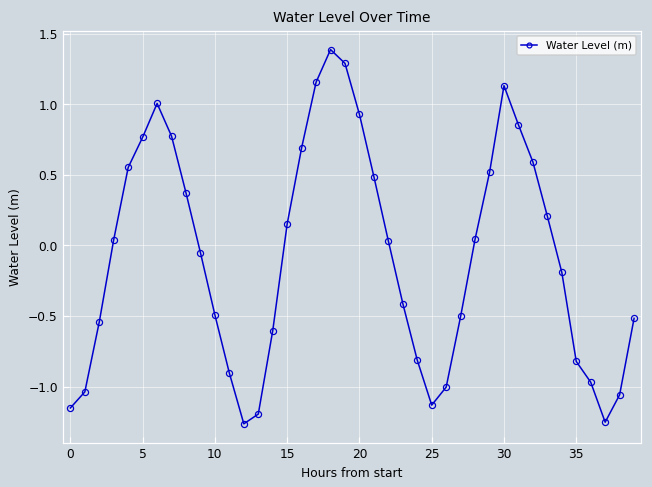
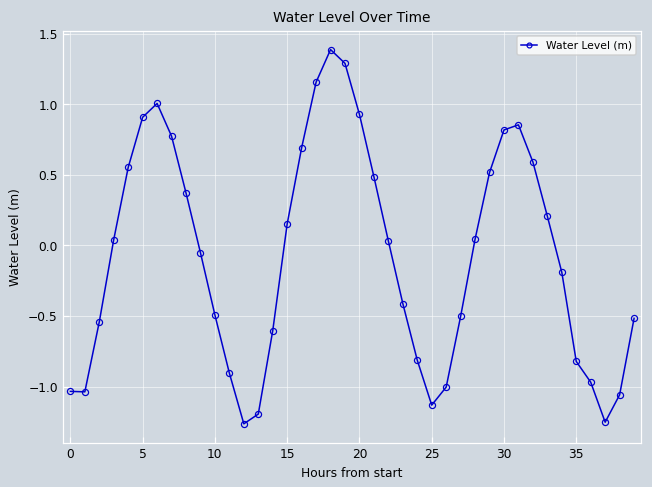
0: -1.15 -> -1.03
5: 0.77 -> 0.91
30: 1.13 -> 0.82
